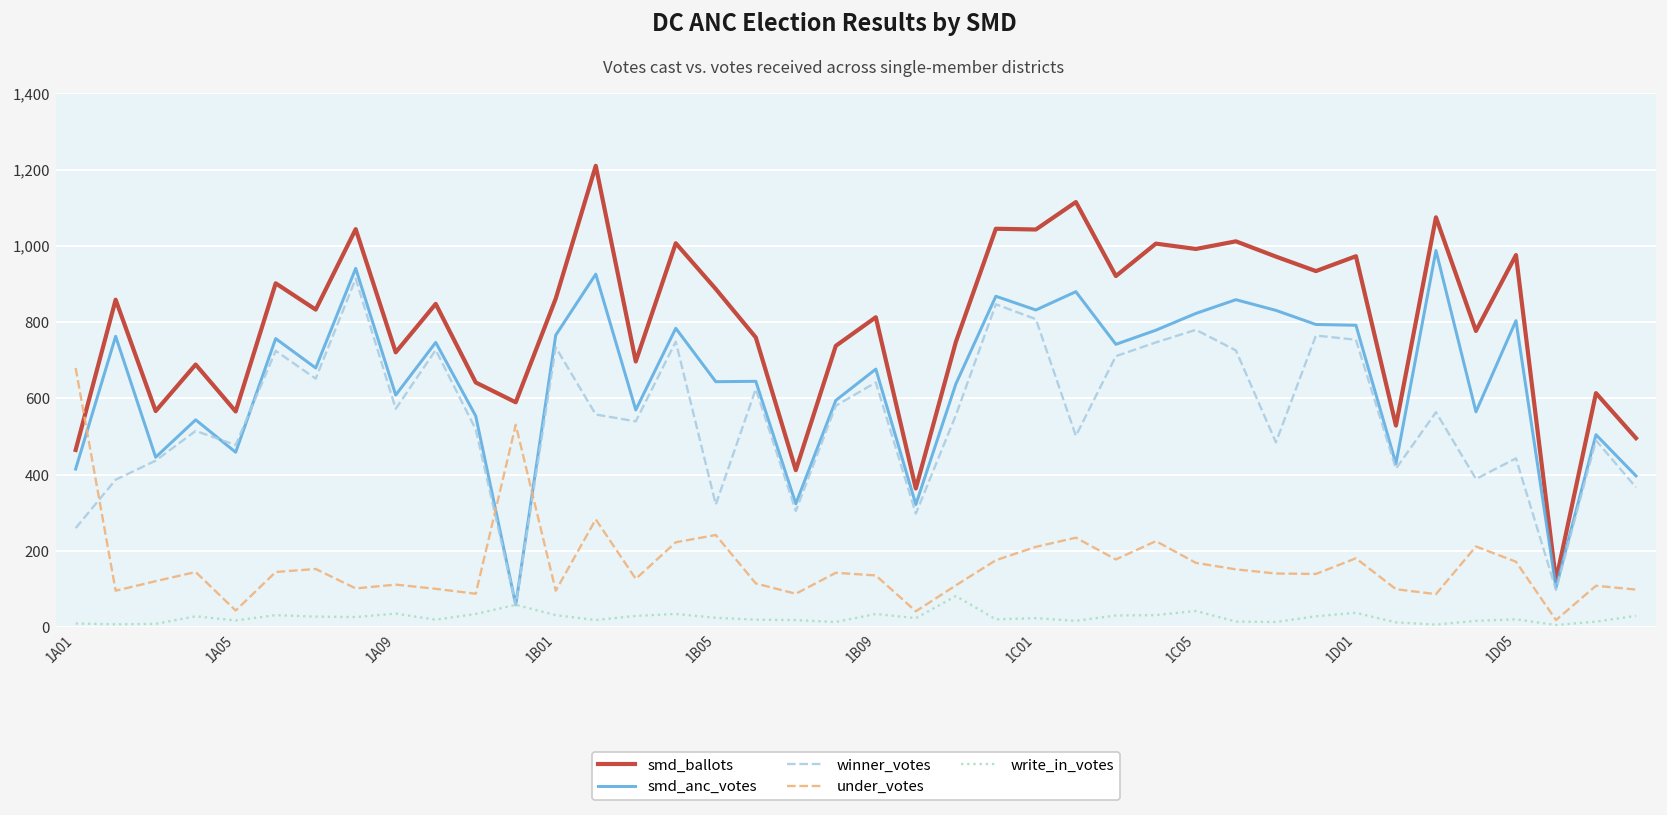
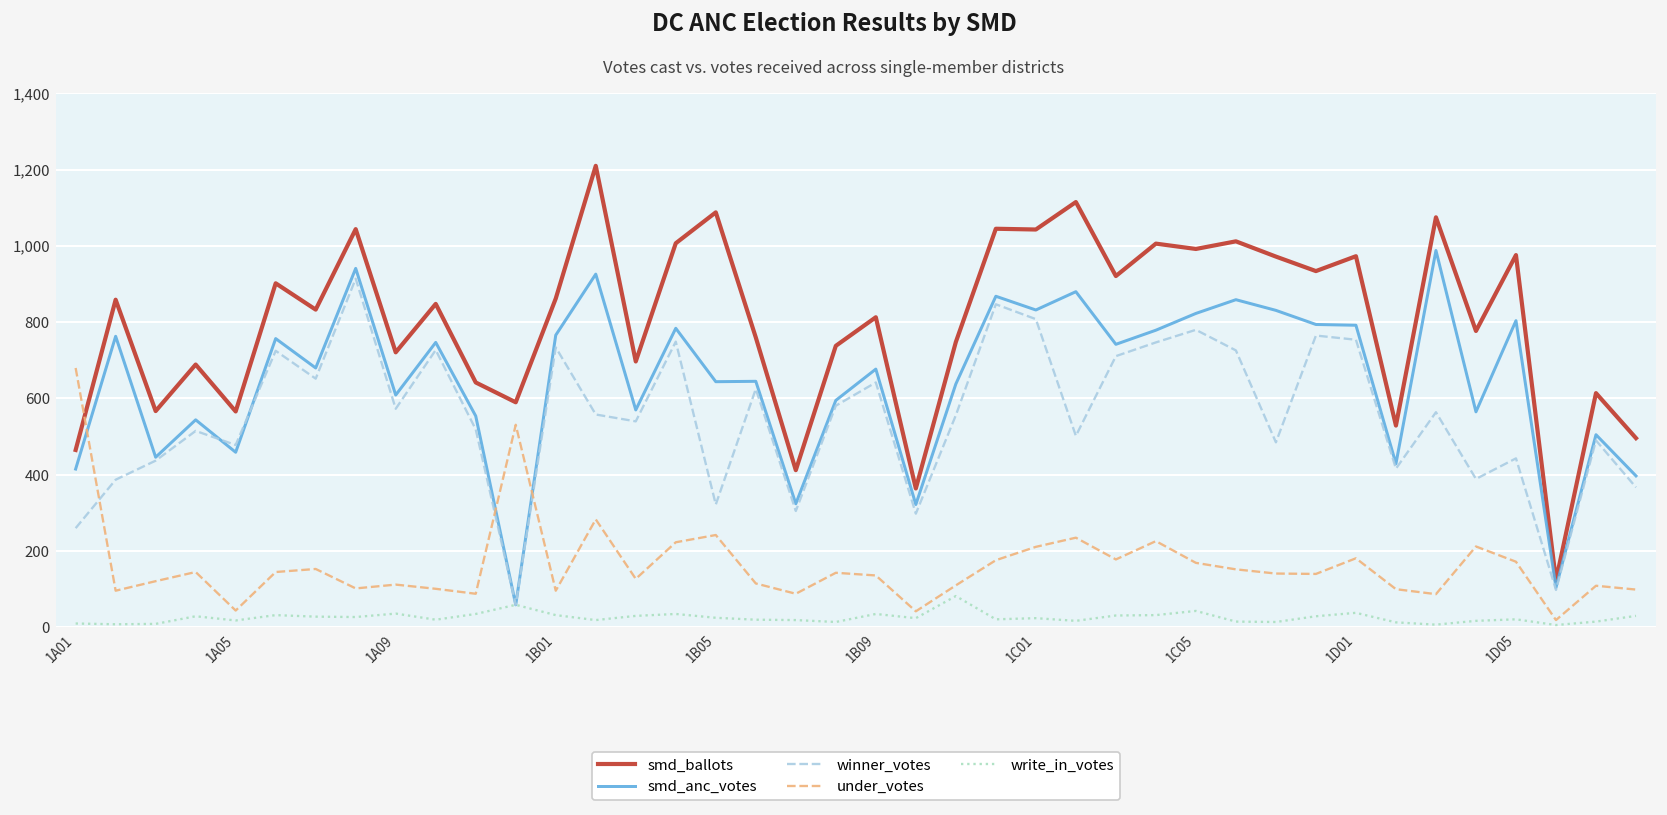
smd_ballots, 1B05: 890 -> 1,090
